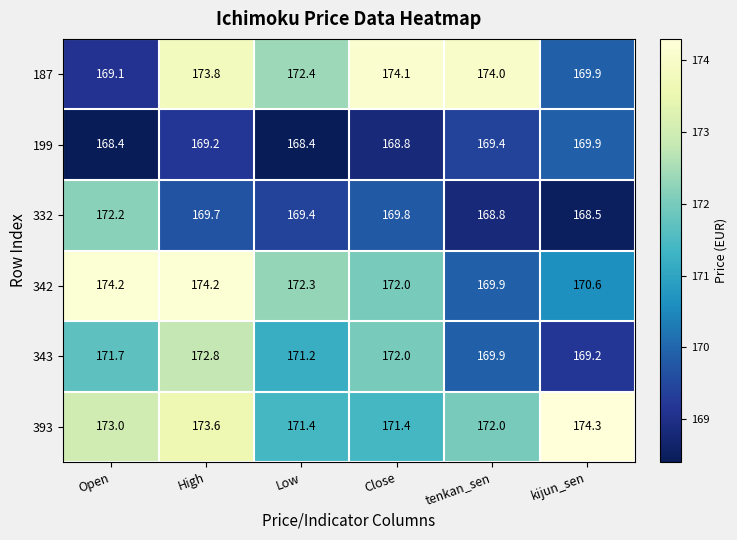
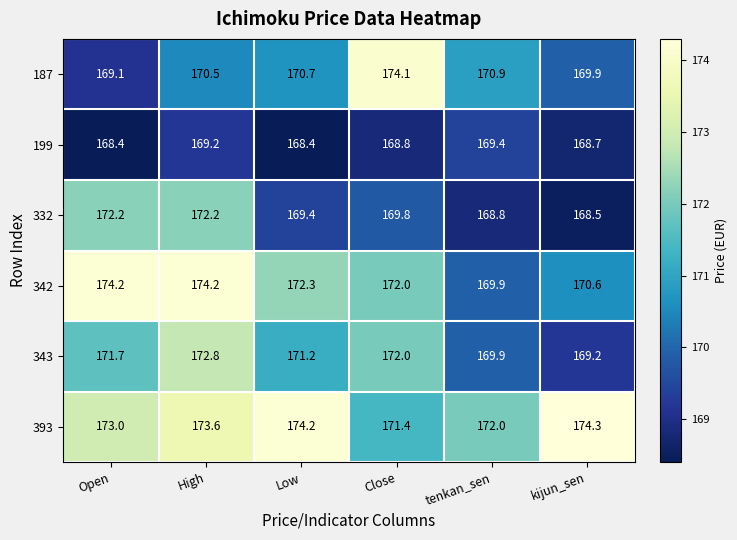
187, High: 173.8 -> 170.5
187, Low: 172.4 -> 170.7
187, tenkan_sen: 174.0 -> 170.9
199, kijun_sen: 169.9 -> 168.7
332, High: 169.7 -> 172.2
393, Low: 171.4 -> 174.2
